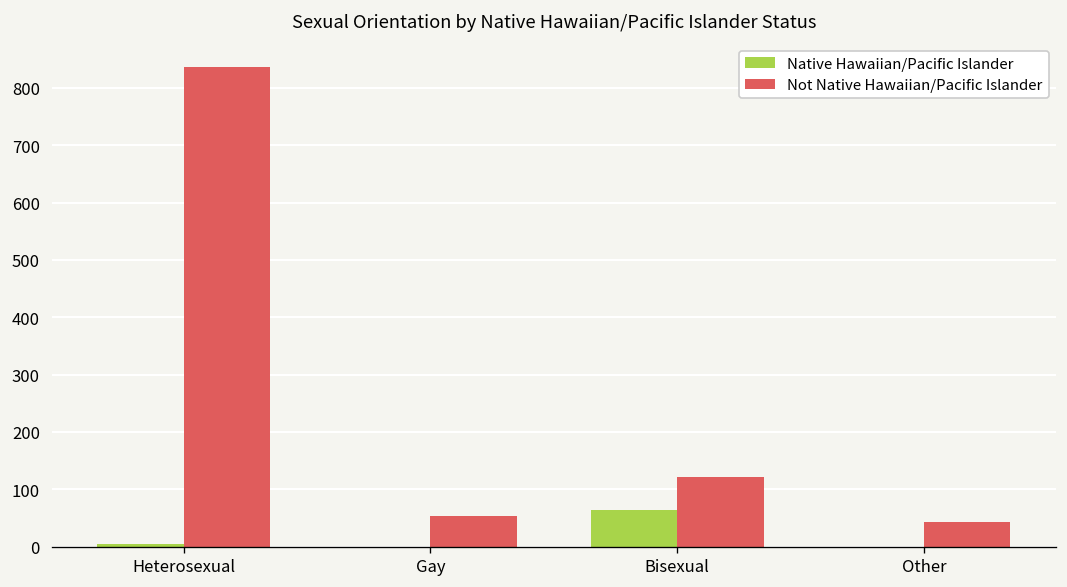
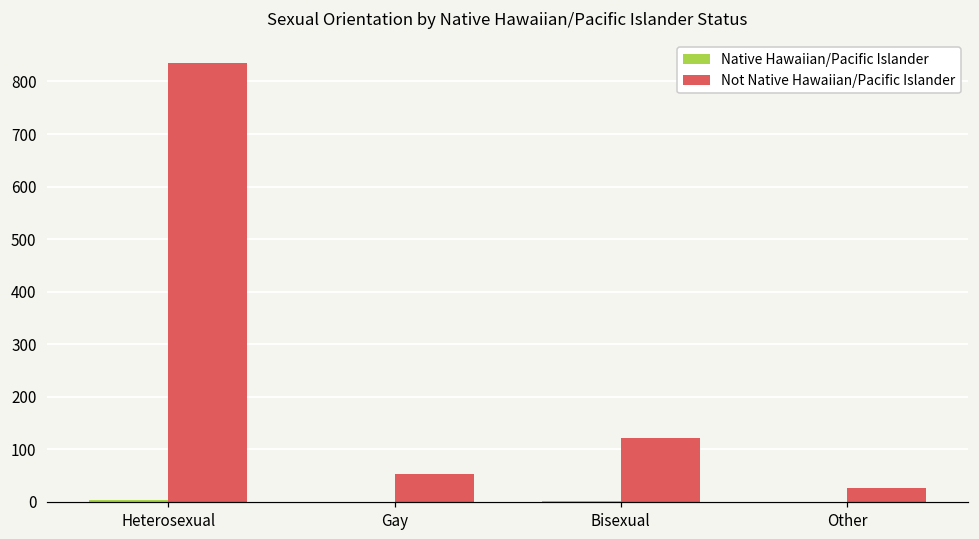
Native Hawaiian/Pacific Islander, Bisexual: 60 -> 0
Not Native Hawaiian/Pacific Islander, Other: 40 -> 30
